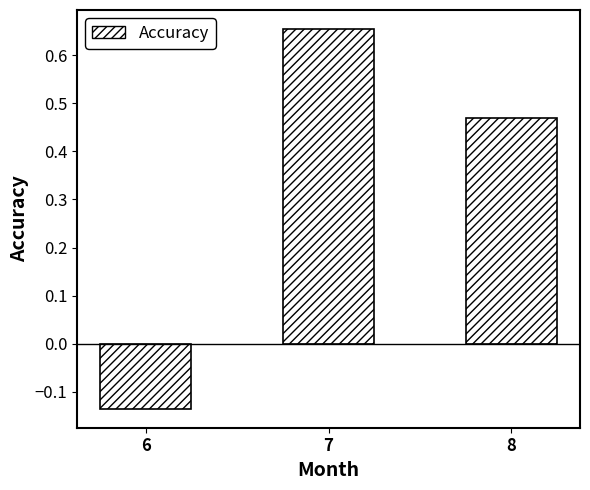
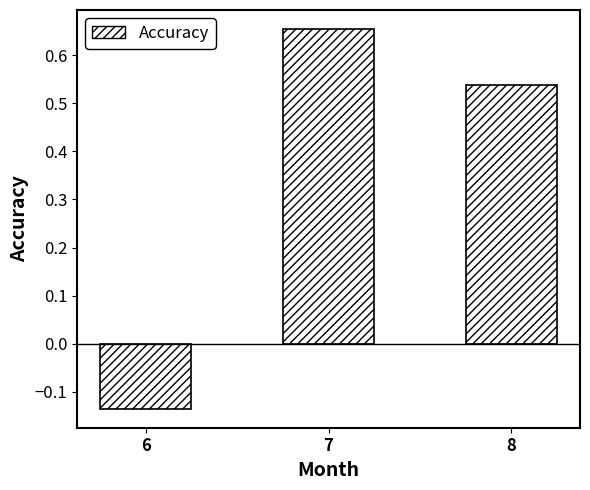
8: 0.47 -> 0.54
